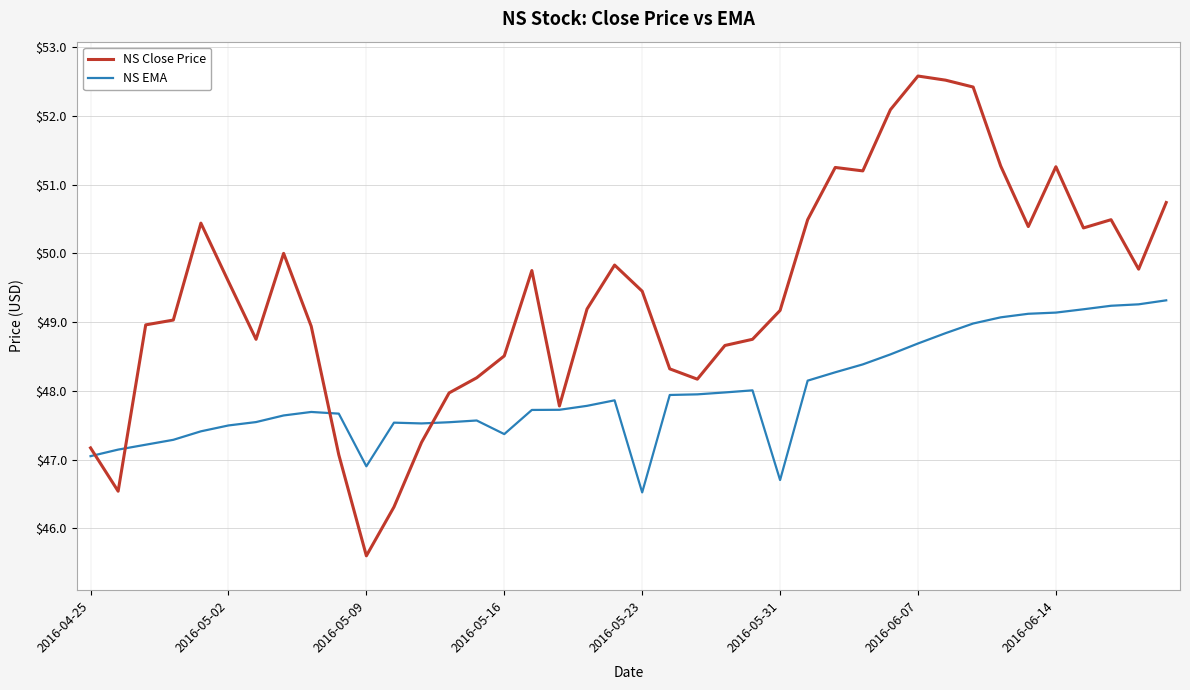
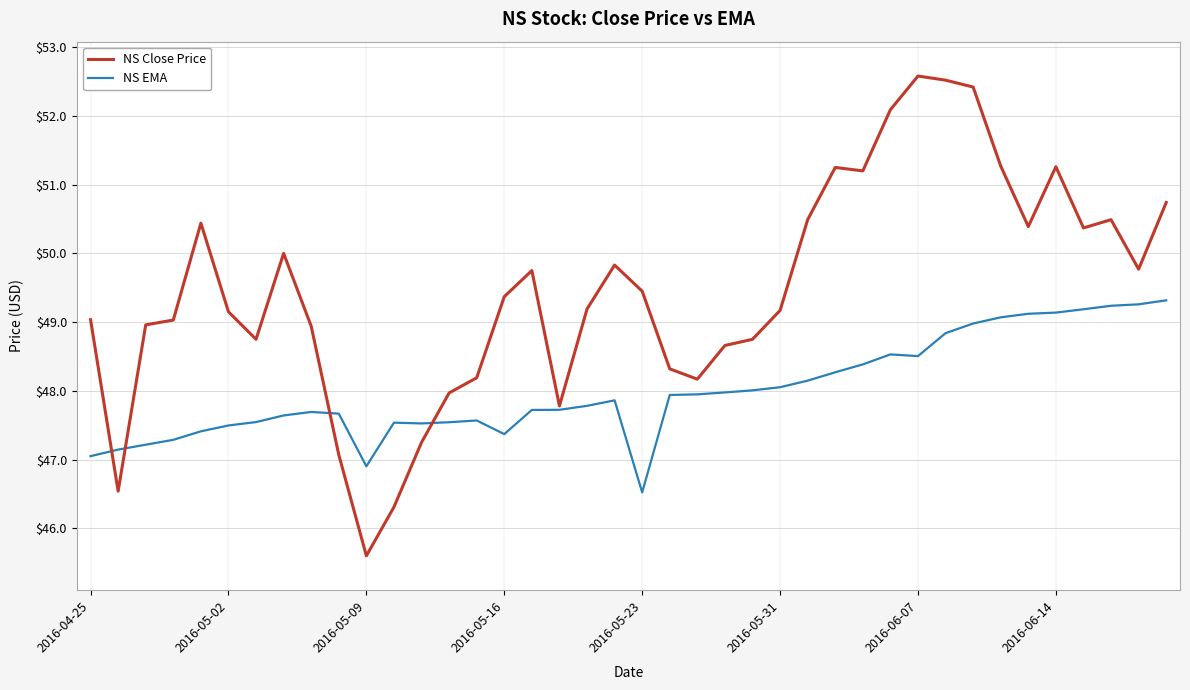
NS Close Price, 2016-04-25: $47.2 -> $49.0
NS Close Price, 2016-05-02: $49.6 -> $49.2
NS Close Price, 2016-05-16: $48.5 -> $49.4
NS EMA, 2016-05-31: $46.7 -> $48.1
NS EMA, 2016-06-07: $48.7 -> $48.5
